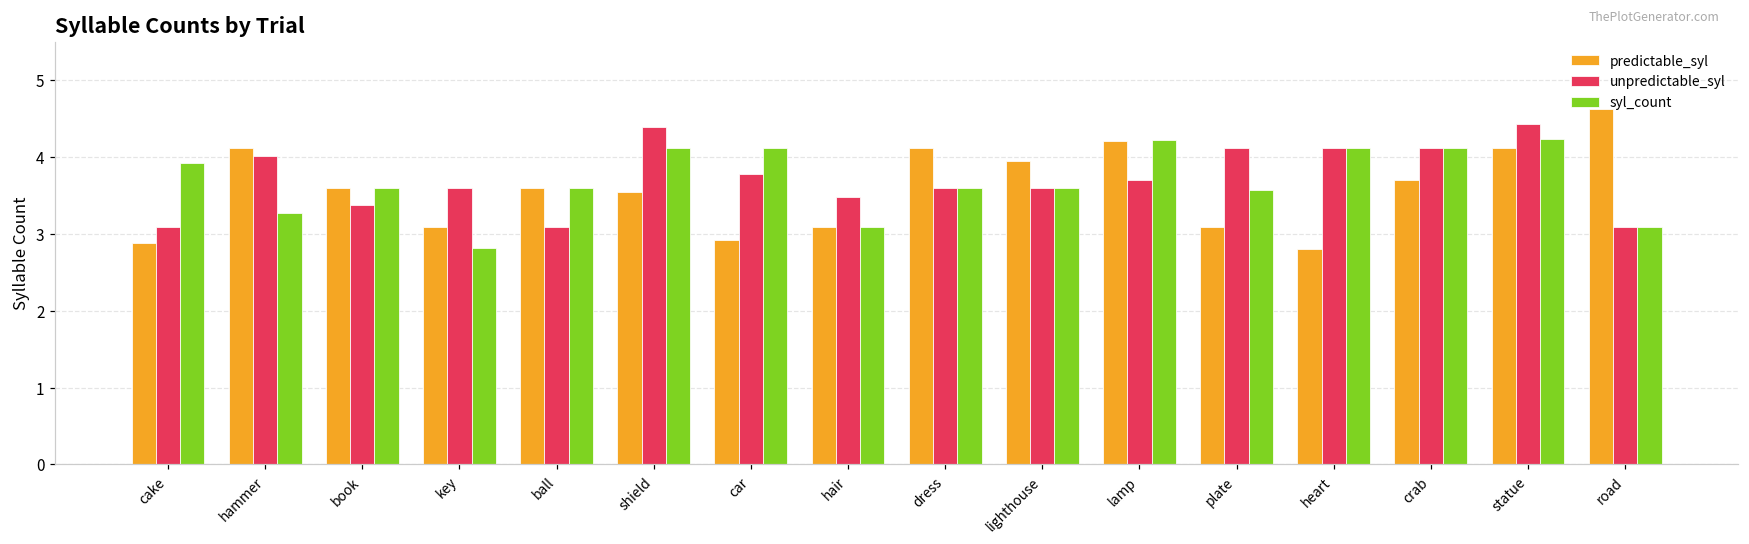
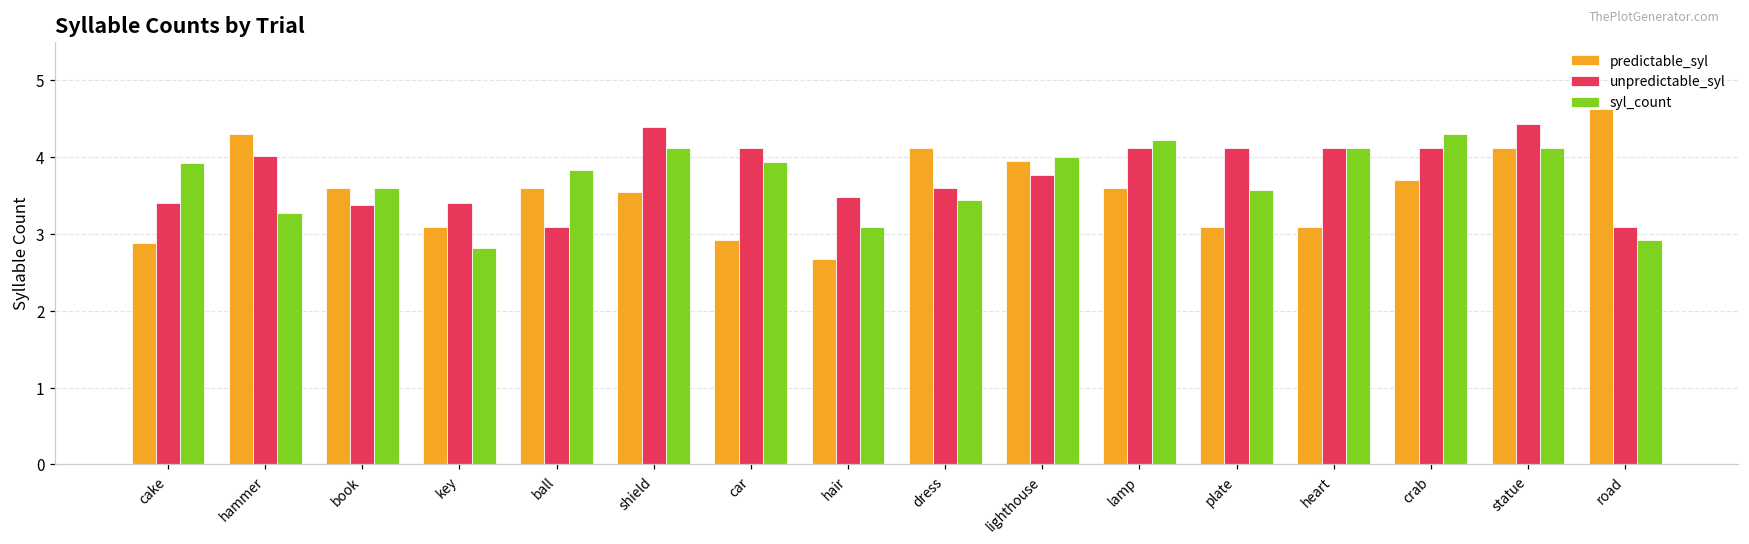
unpredictable_syl, cake: 3.1 -> 3.4
predictable_syl, hammer: 4.1 -> 4.3
unpredictable_syl, key: 3.6 -> 3.4
syl_count, ball: 3.6 -> 3.8
unpredictable_syl, car: 3.8 -> 4.1
syl_count, car: 4.1 -> 3.9
predictable_syl, hair: 3.1 -> 2.7
syl_count, dress: 3.6 -> 3.4
unpredictable_syl, lighthouse: 3.6 -> 3.8
syl_count, lighthouse: 3.6 -> 4.0
predictable_syl, lamp: 4.2 -> 3.6
unpredictable_syl, lamp: 3.7 -> 4.1
predictable_syl, heart: 2.8 -> 3.1
syl_count, crab: 4.1 -> 4.3
syl_count, statue: 4.2 -> 4.1
syl_count, road: 3.1 -> 2.9
